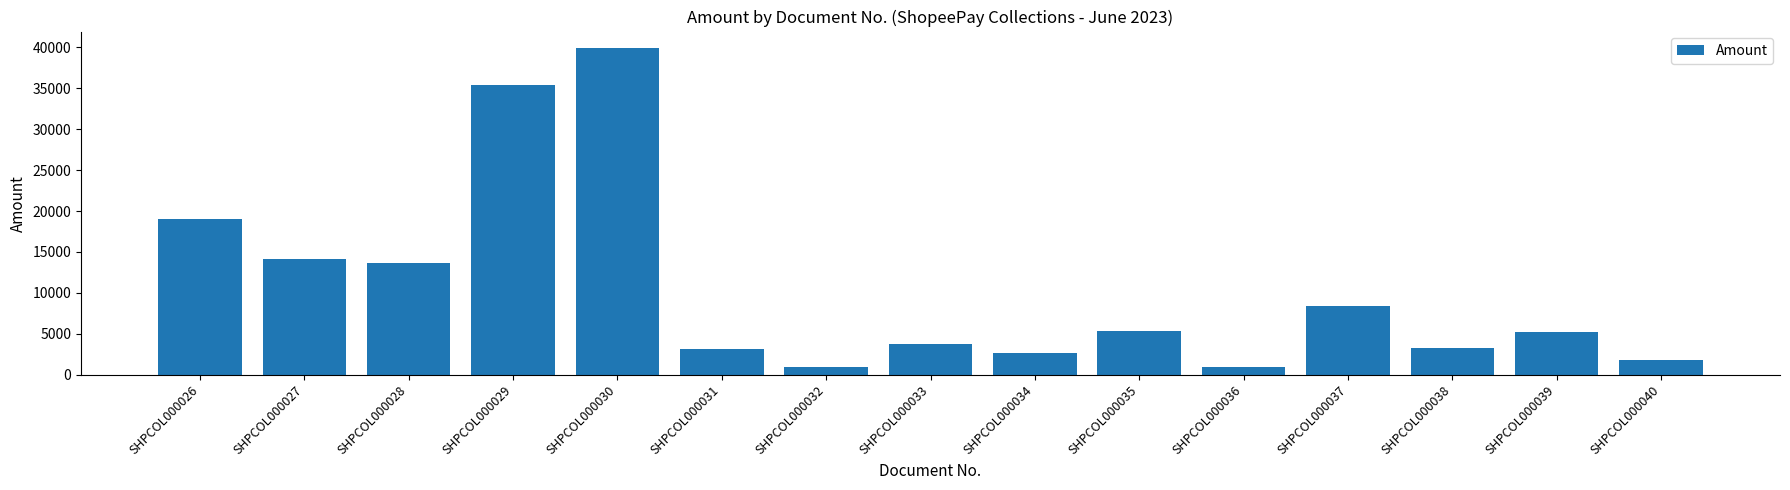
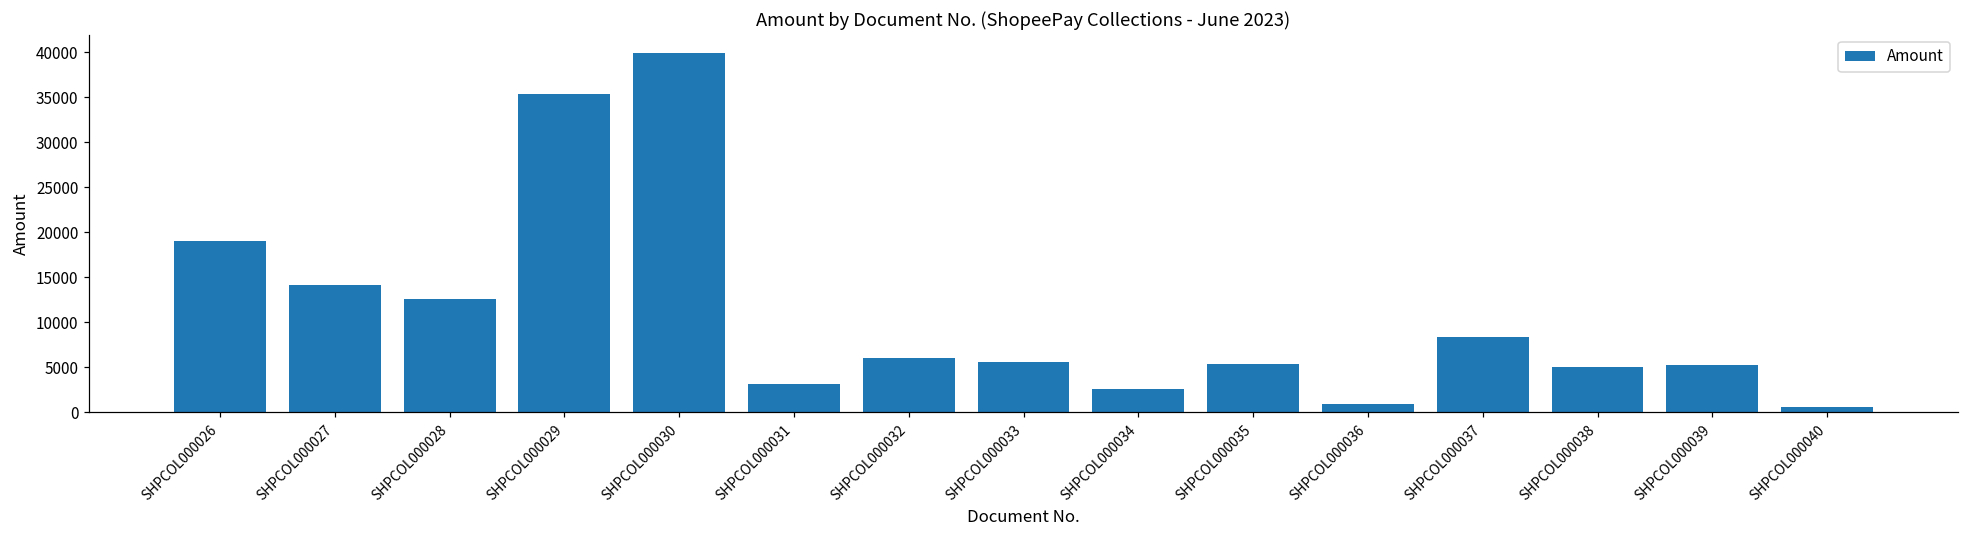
SHPCOL000028: 14000 -> 13000
SHPCOL000032: 1000 -> 6000
SHPCOL000033: 4000 -> 6000
SHPCOL000038: 3000 -> 5000
SHPCOL000040: 2000 -> 1000
